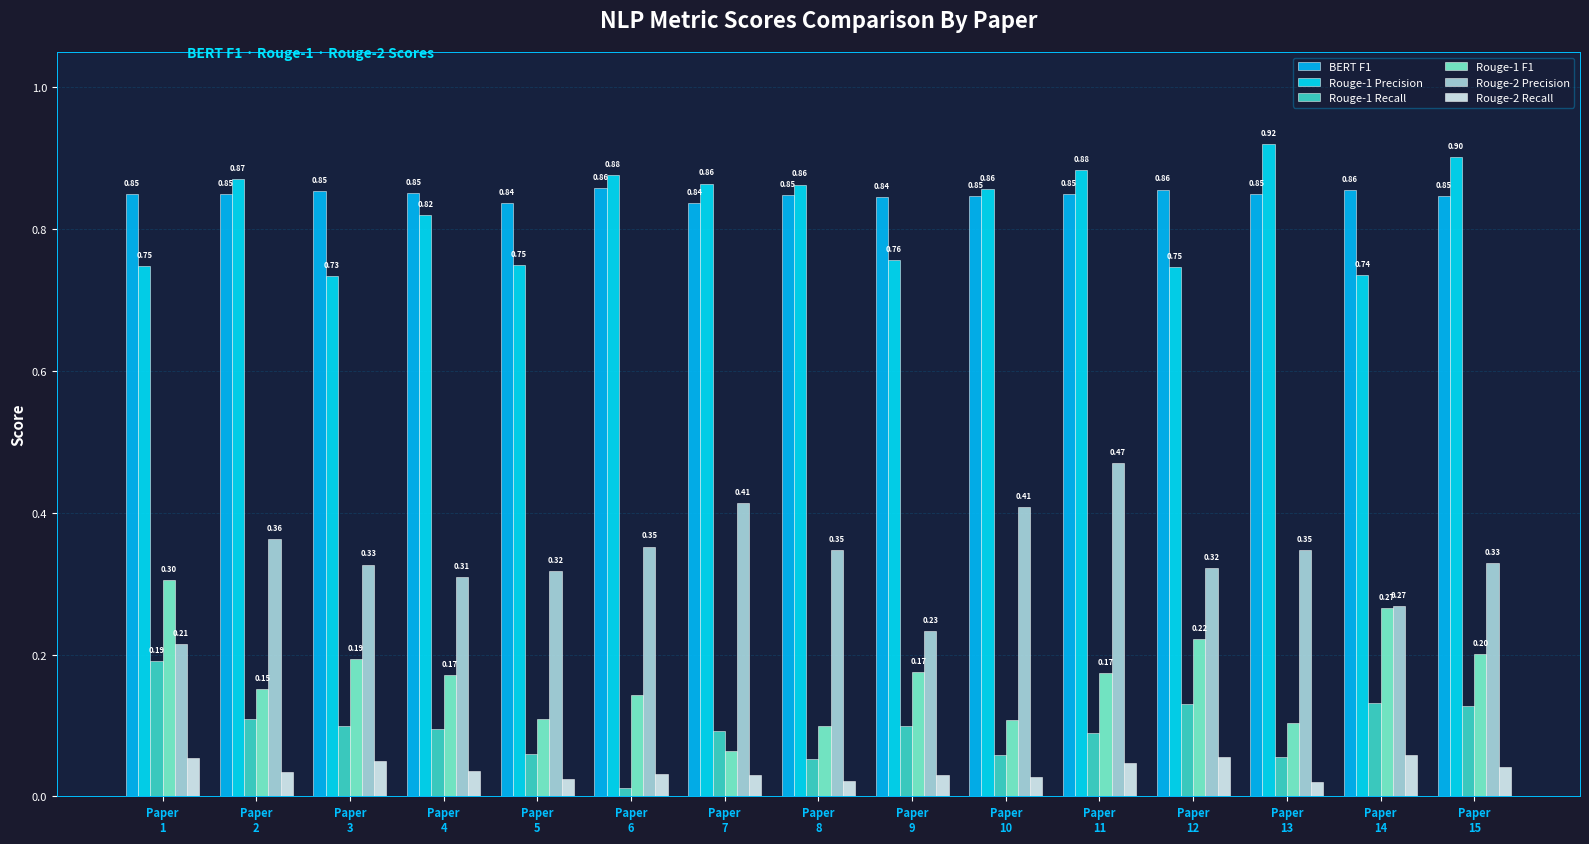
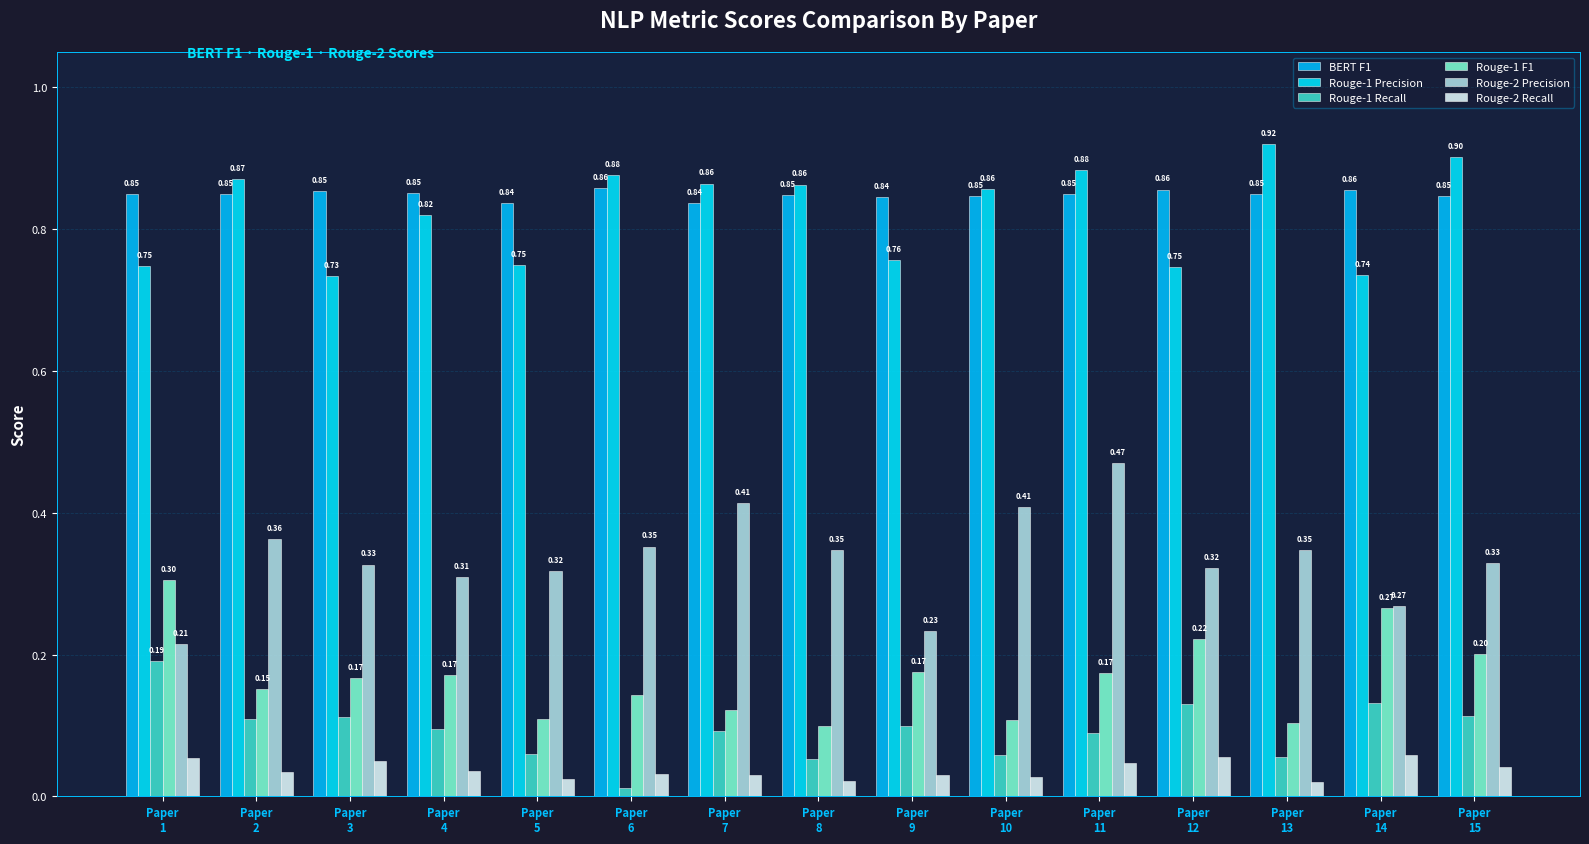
Rouge-1 Recall, Paper 3: 0.10 -> 0.11
Rouge-1 F1, Paper 3: 0.19 -> 0.17
Rouge-1 F1, Paper 7: 0.06 -> 0.12
Rouge-1 Recall, Paper 15: 0.13 -> 0.11
